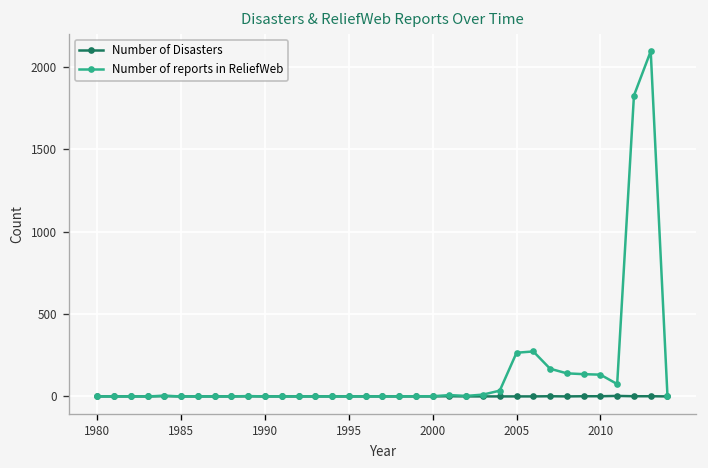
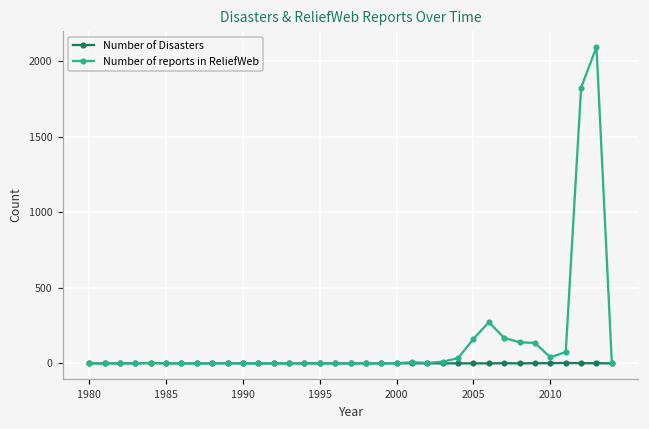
Number of reports in ReliefWeb, 2005: 270 -> 160
Number of reports in ReliefWeb, 2010: 130 -> 40
